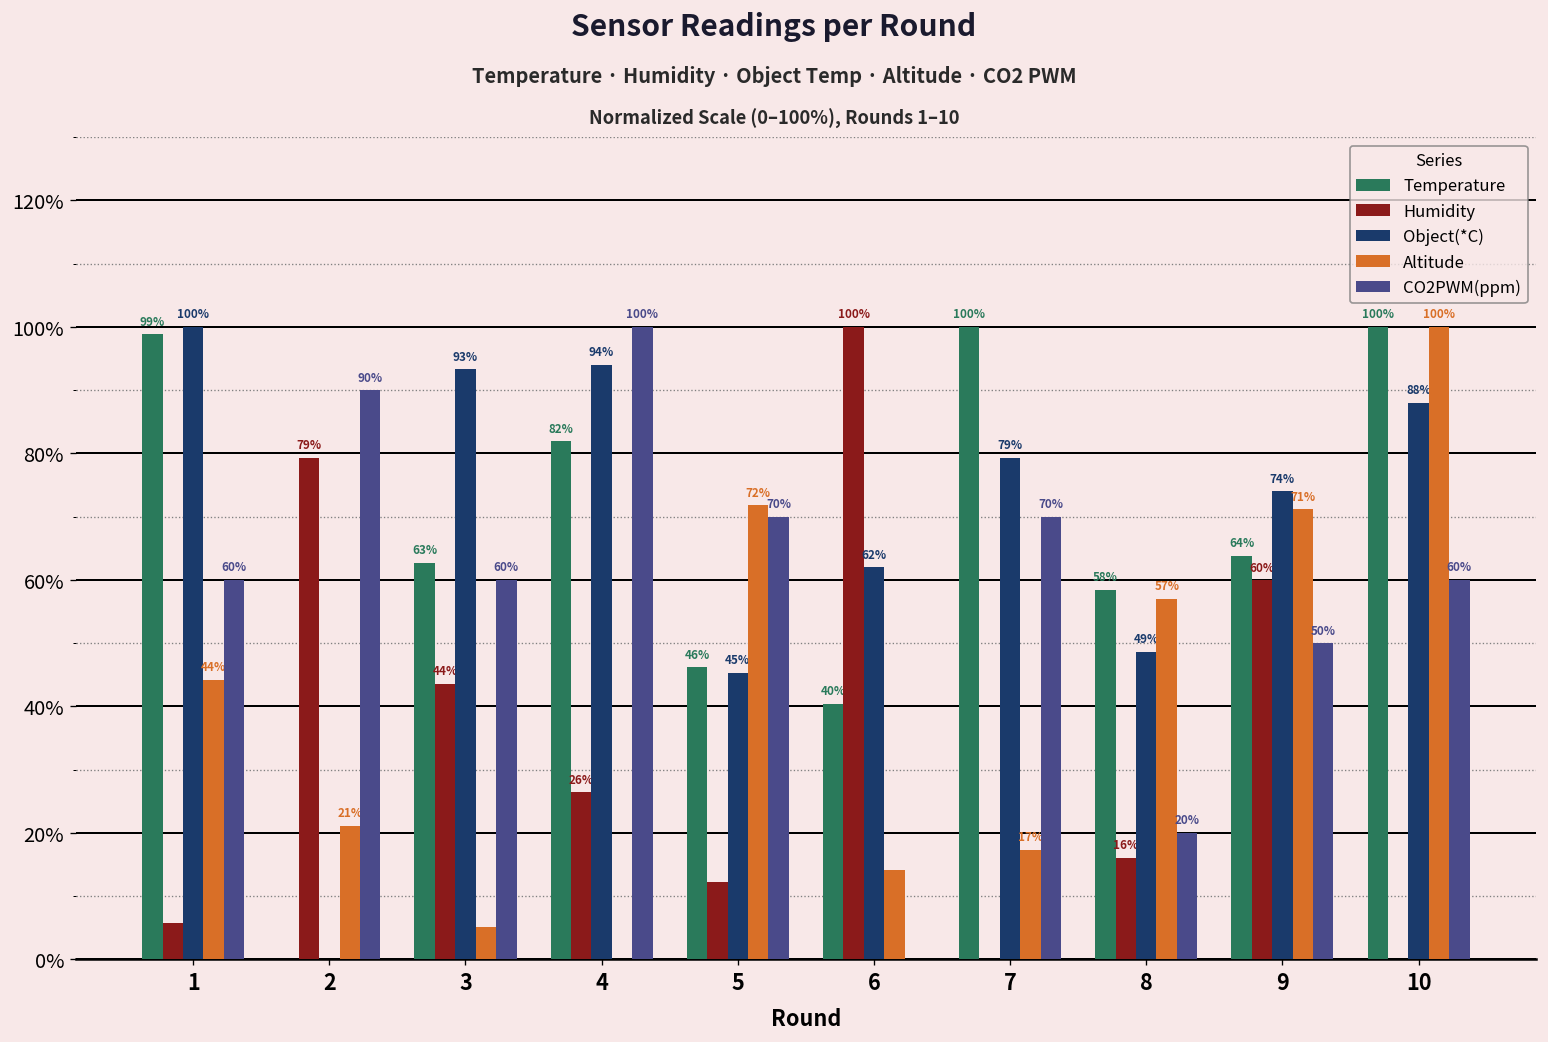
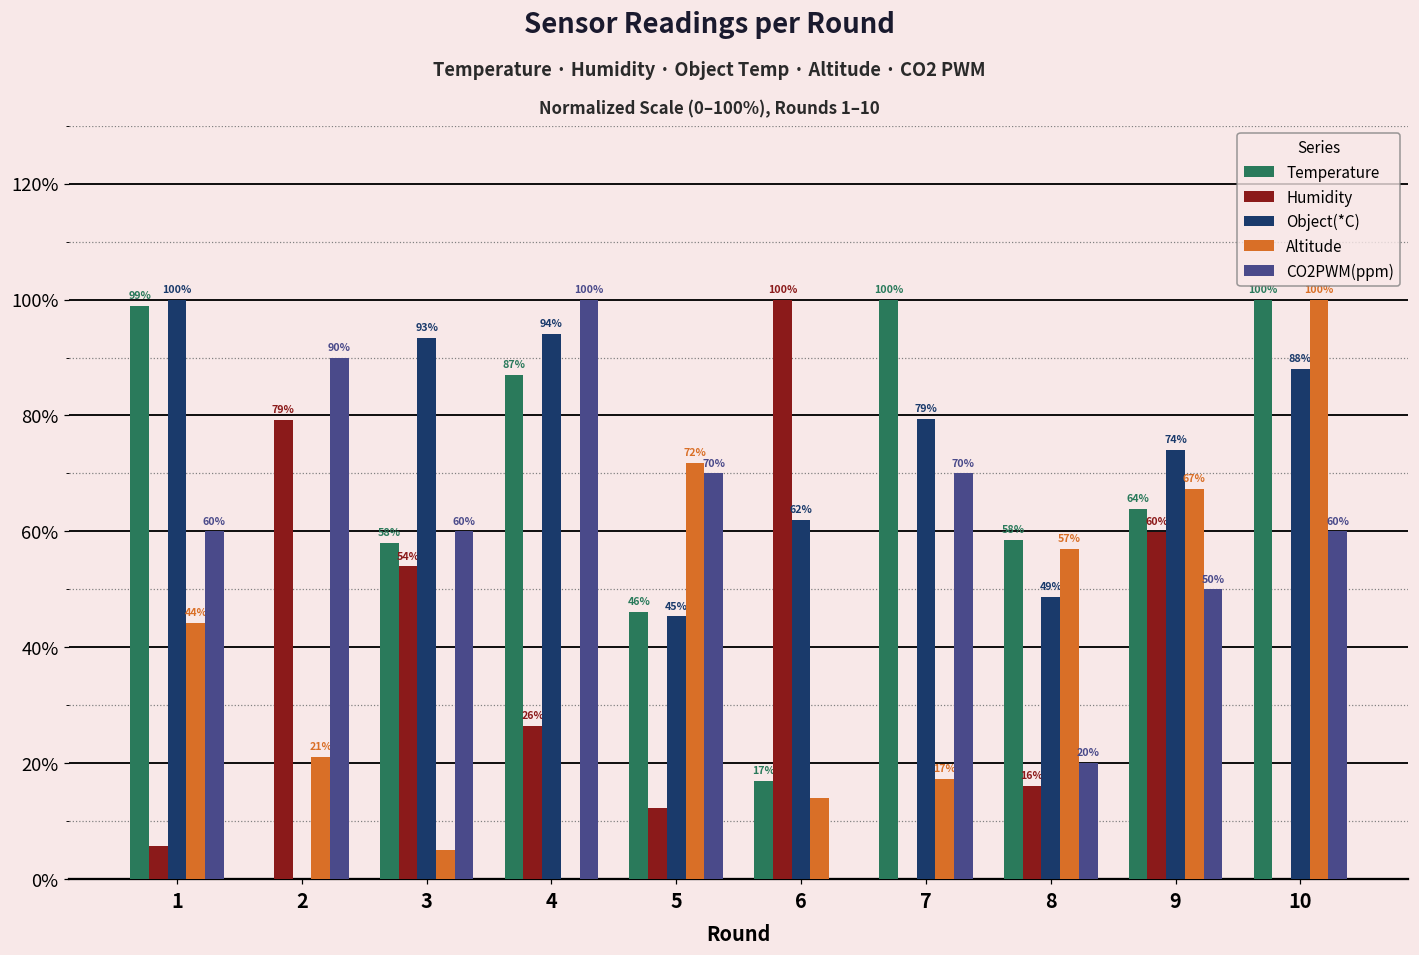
Temperature, 3: 63% -> 58%
Humidity, 3: 44% -> 54%
Temperature, 4: 82% -> 87%
Temperature, 6: 40% -> 17%
Altitude, 9: 71% -> 67%
